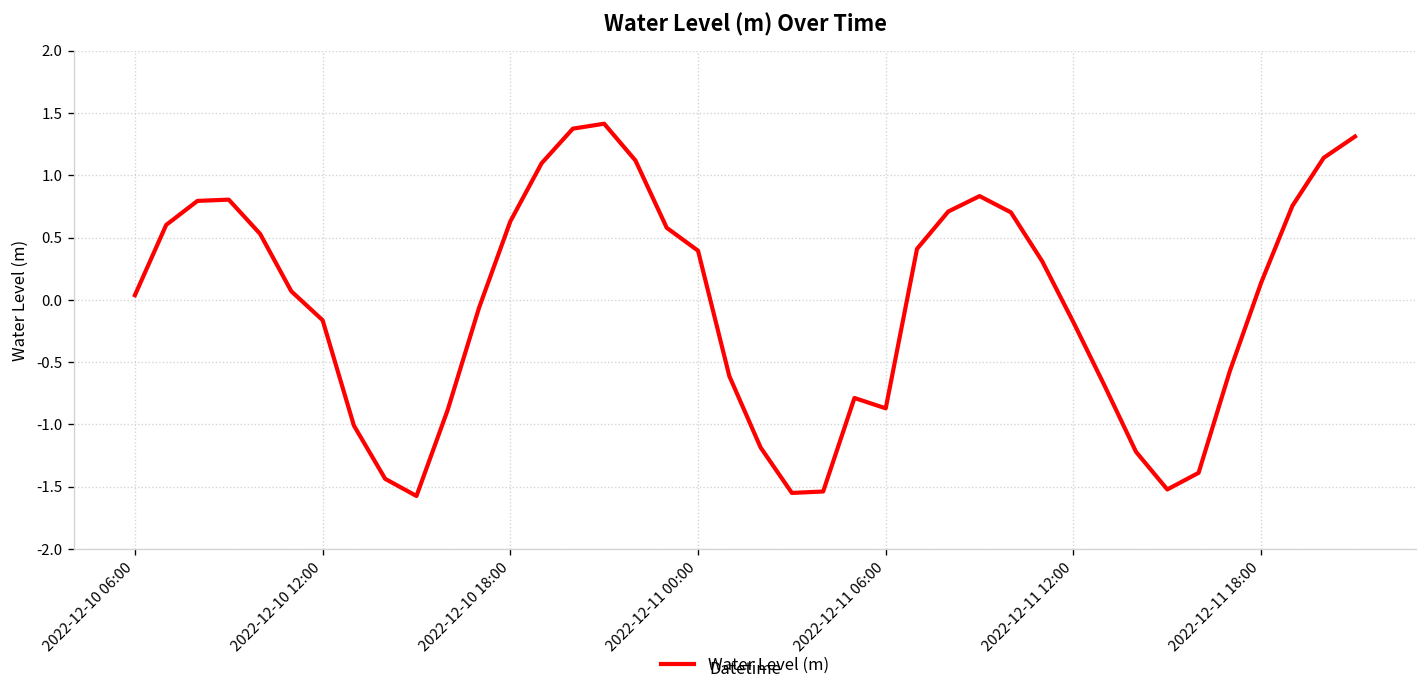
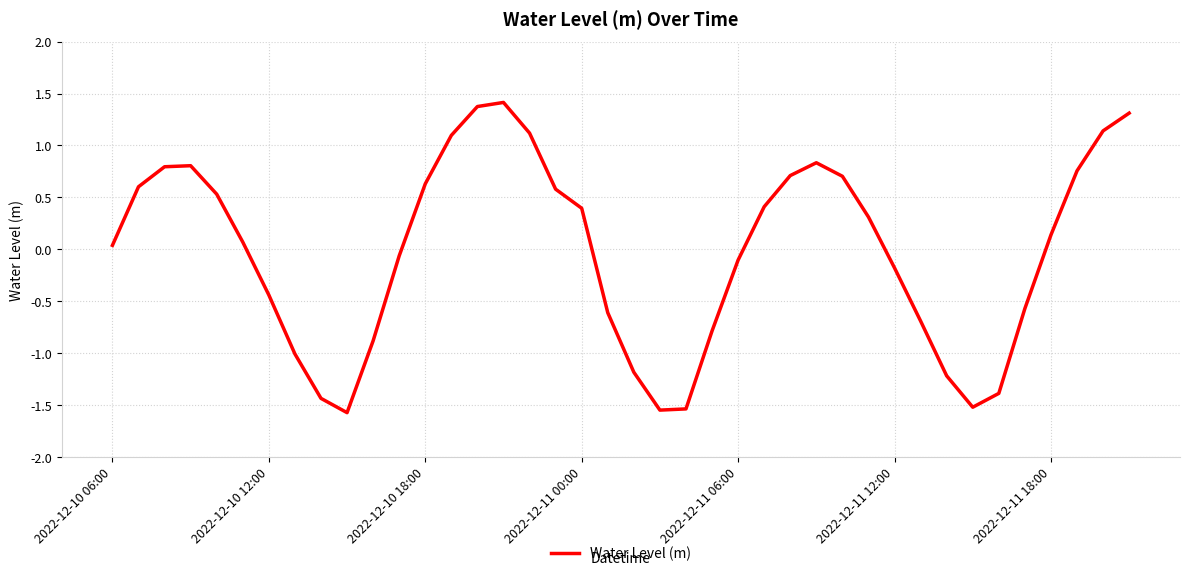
2022-12-10 12:00: -0.16 -> -0.44
2022-12-11 06:00: -0.87 -> -0.10
